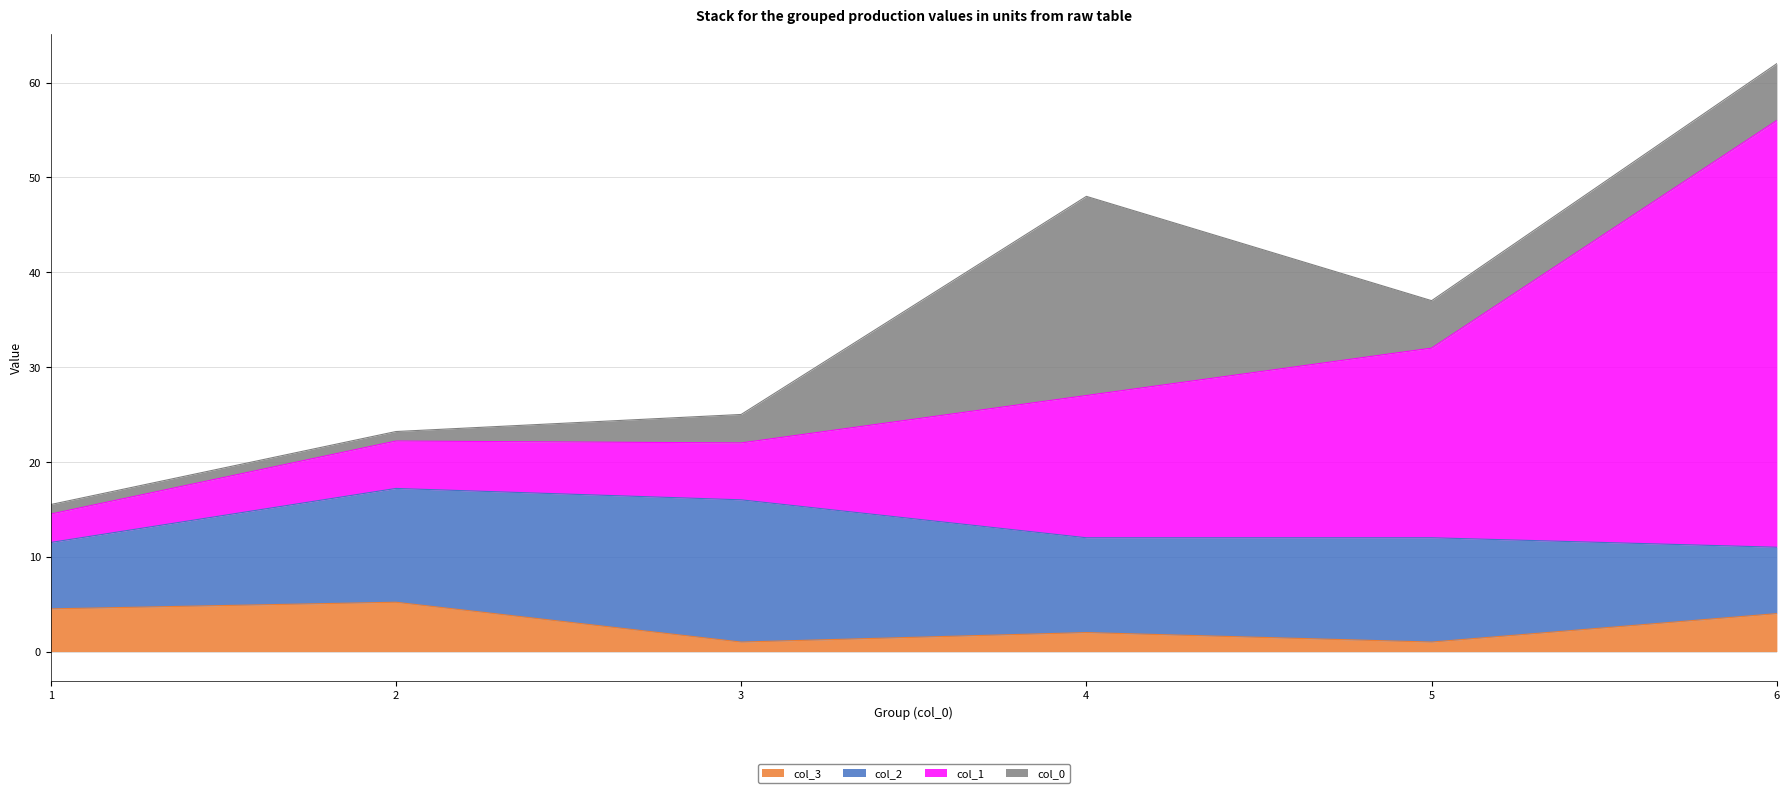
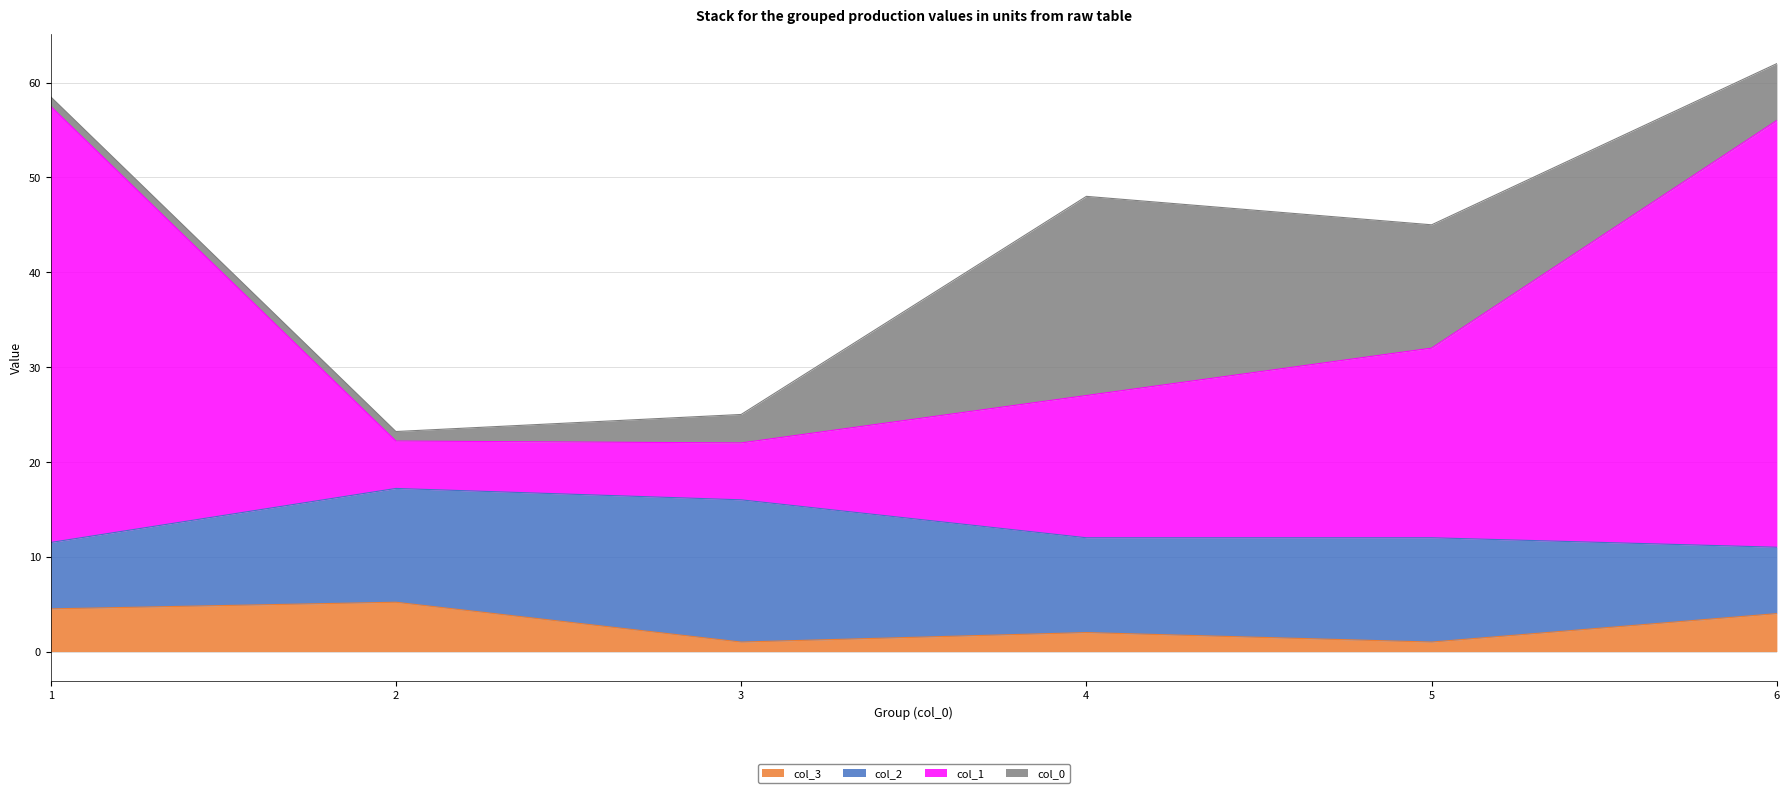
col_1, 1: 3 -> 46
col_0, 5: 5 -> 13
